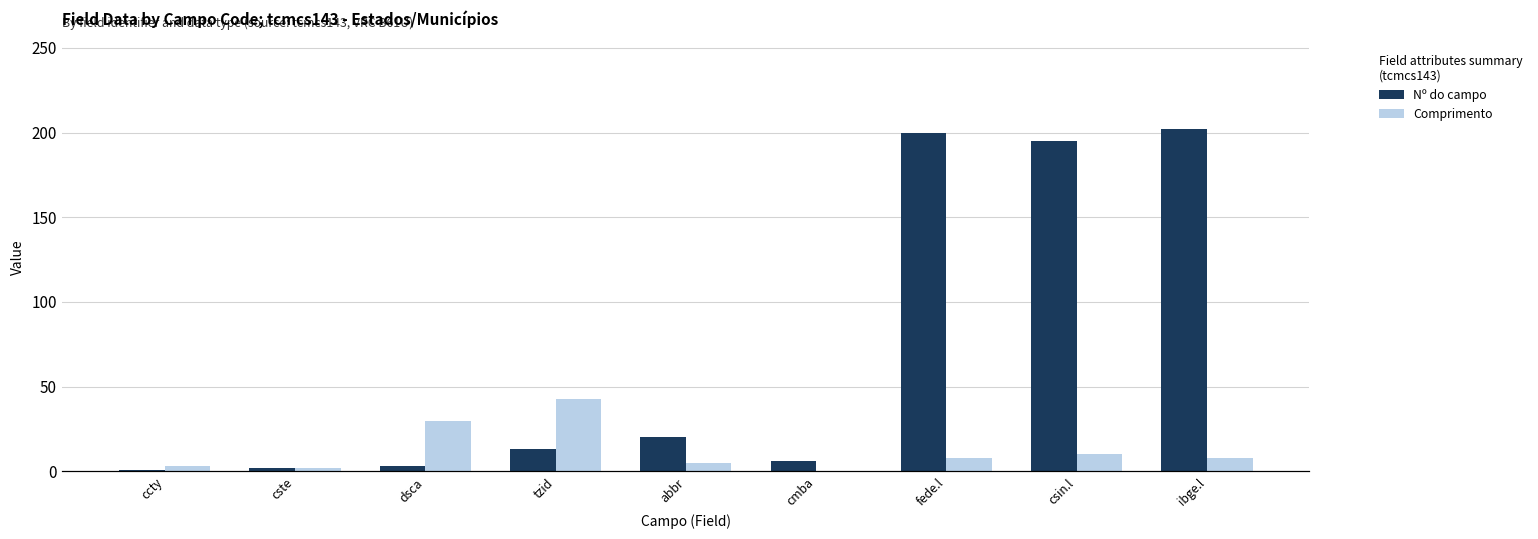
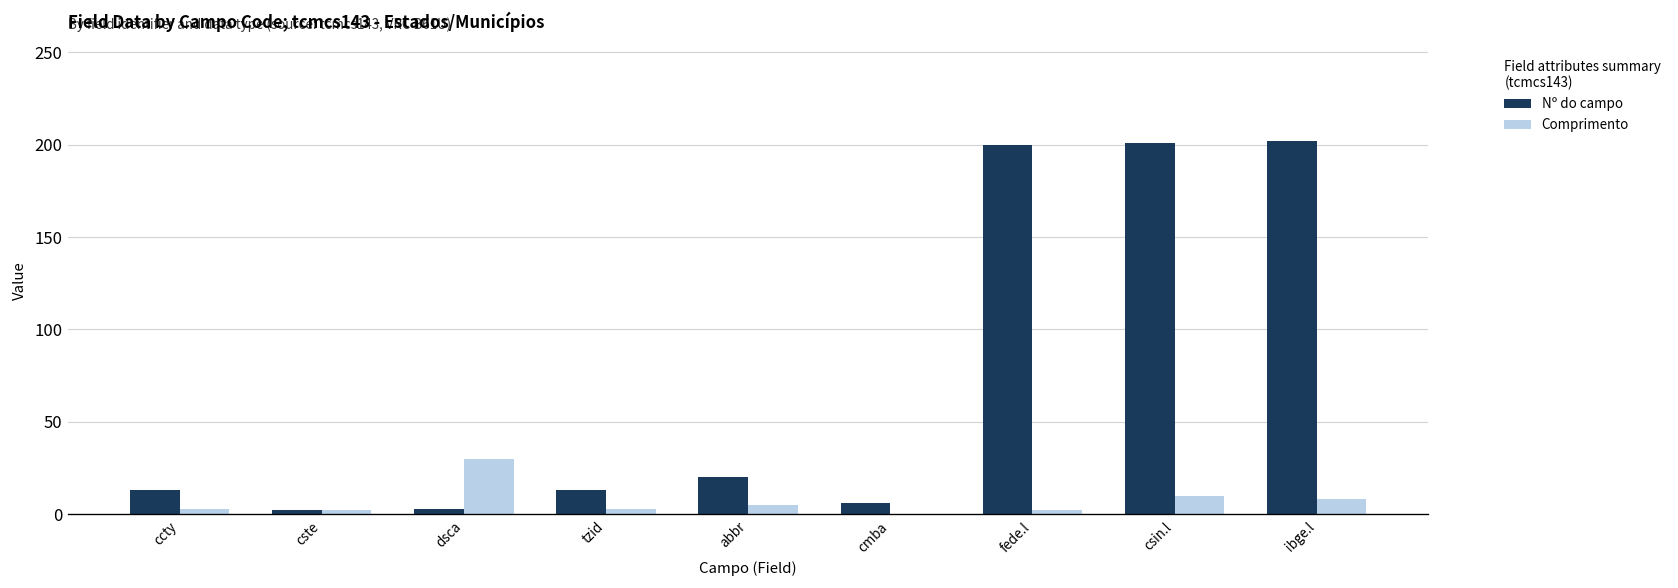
Nº do campo, ccty: 1 -> 13
Comprimento, tzid: 43 -> 3
Comprimento, fede.l: 8 -> 2
Nº do campo, csin.l: 195 -> 201
